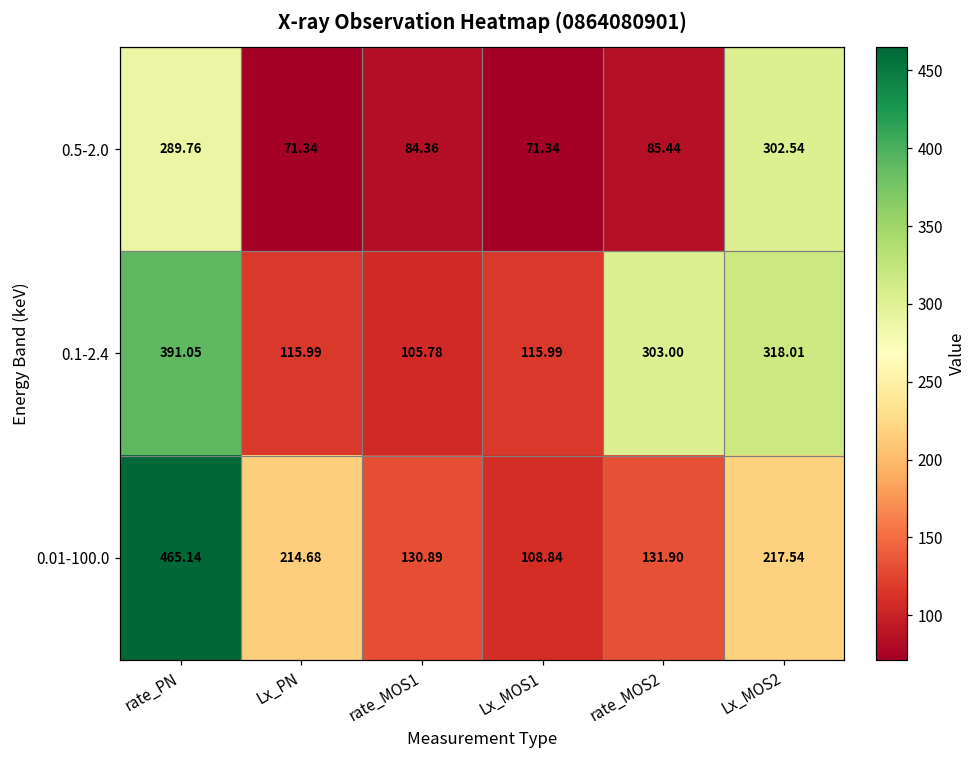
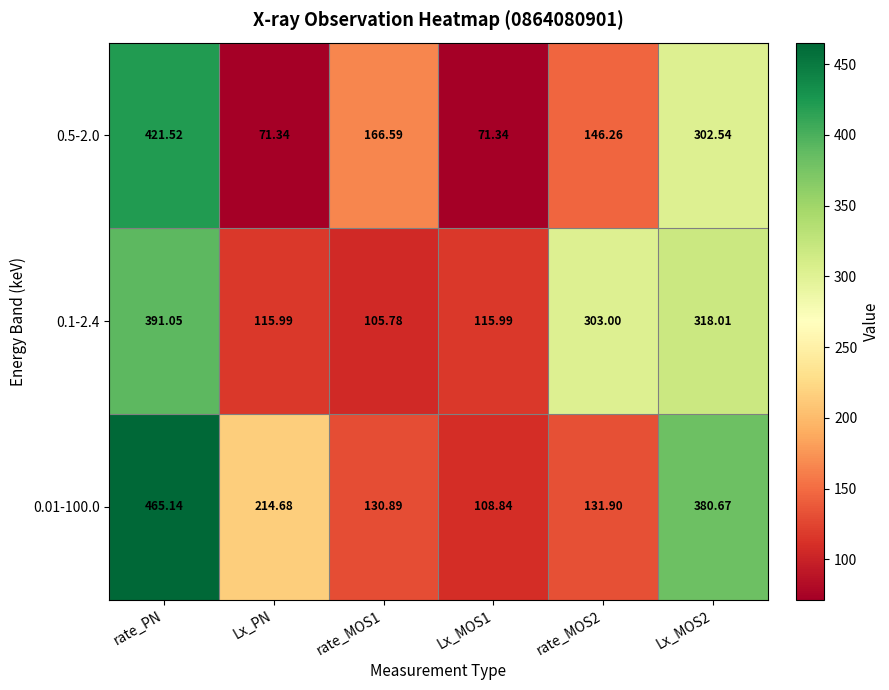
0.5-2.0, rate_PN: 289.76 -> 421.52
0.5-2.0, rate_MOS1: 84.36 -> 166.59
0.5-2.0, rate_MOS2: 85.44 -> 146.26
0.01-100.0, Lx_MOS2: 217.54 -> 380.67
